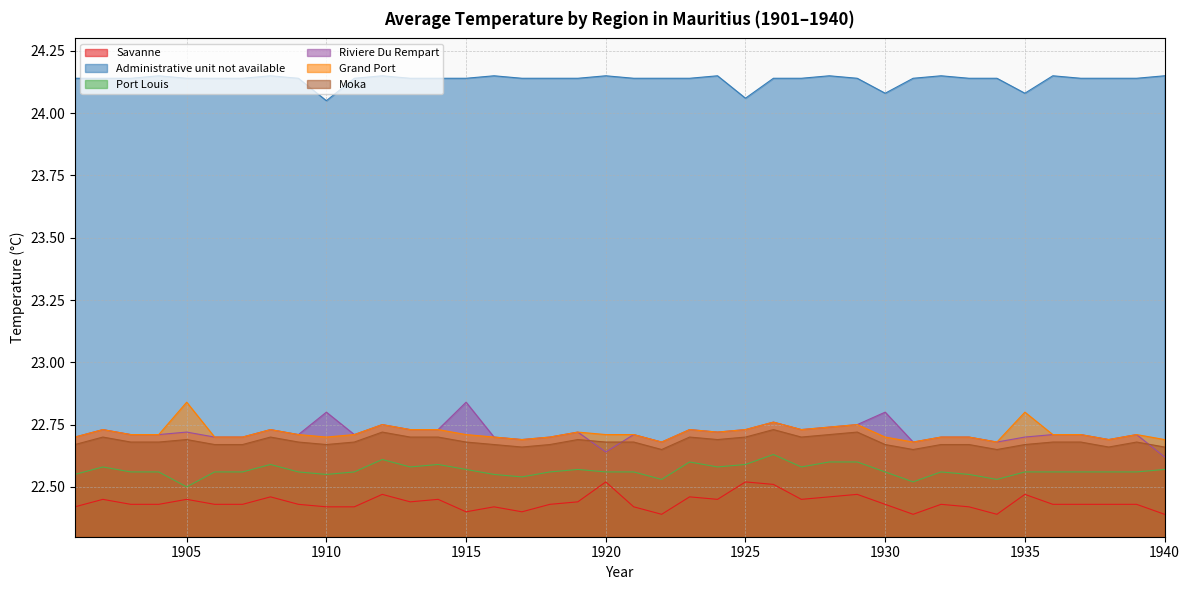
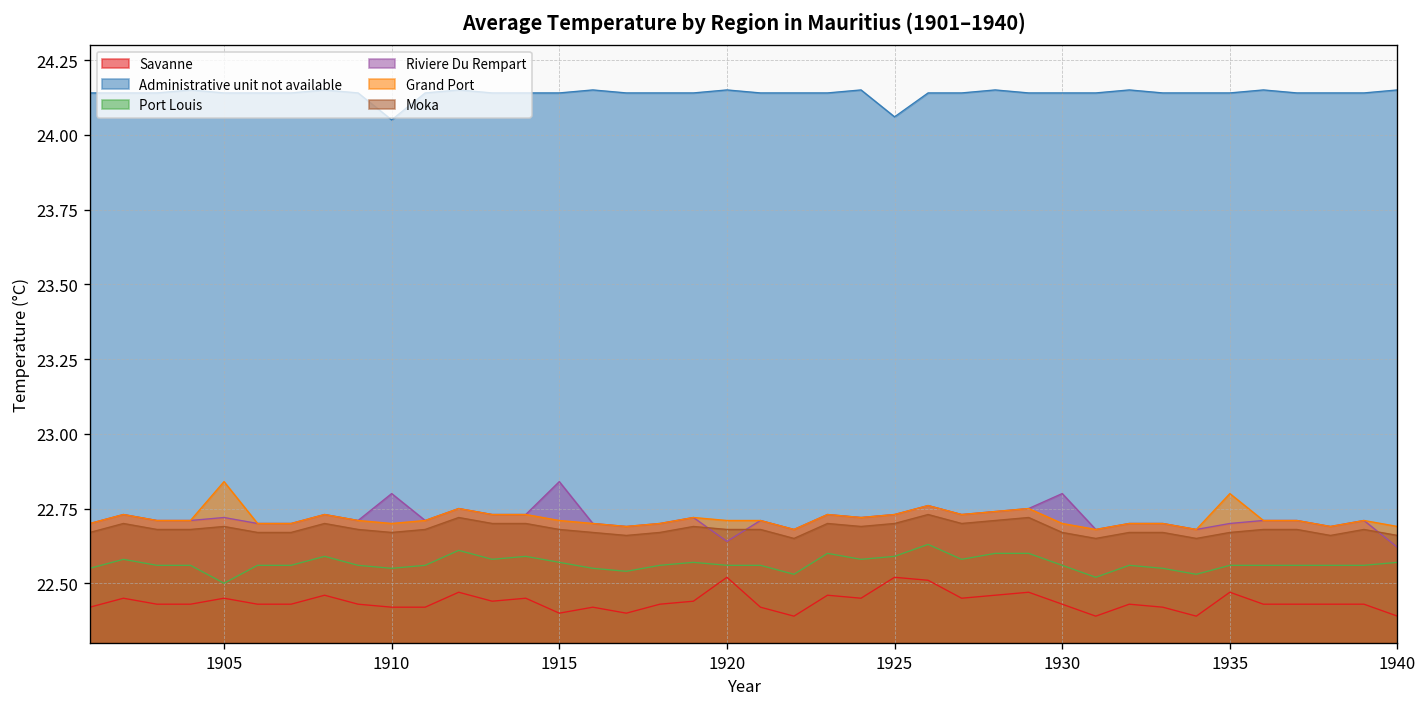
Administrative unit not available, 1930: 24.08 -> 24.14
Administrative unit not available, 1935: 24.08 -> 24.14
